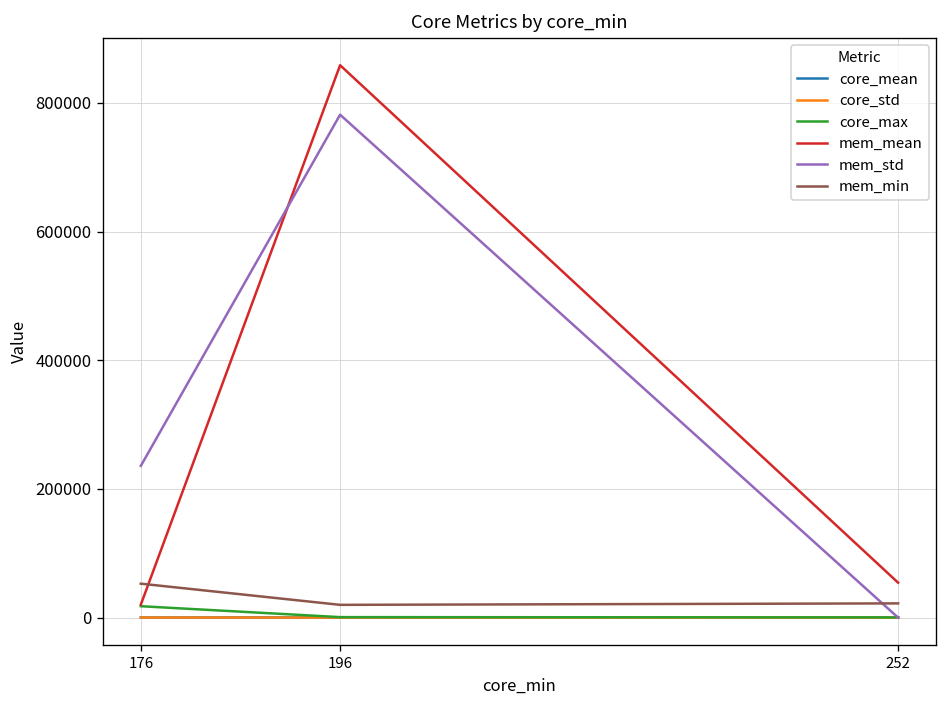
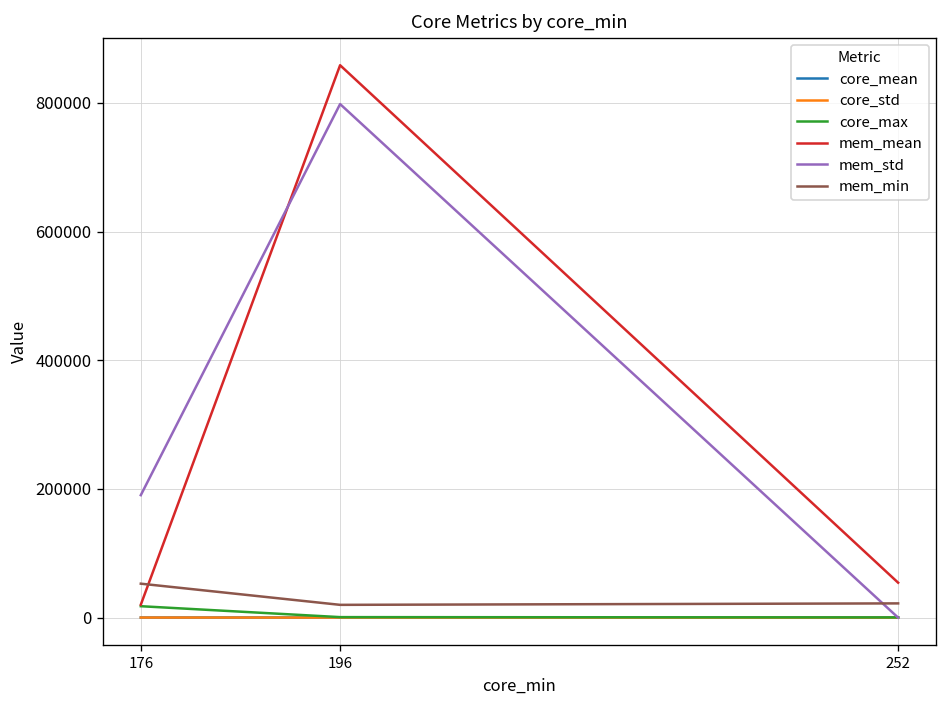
mem_std, 176: 240000 -> 190000
mem_std, 196: 780000 -> 800000
